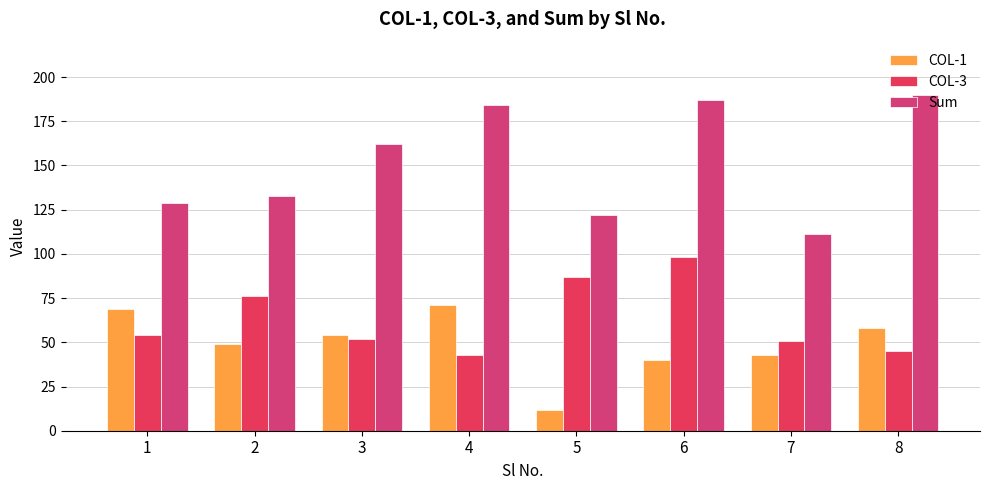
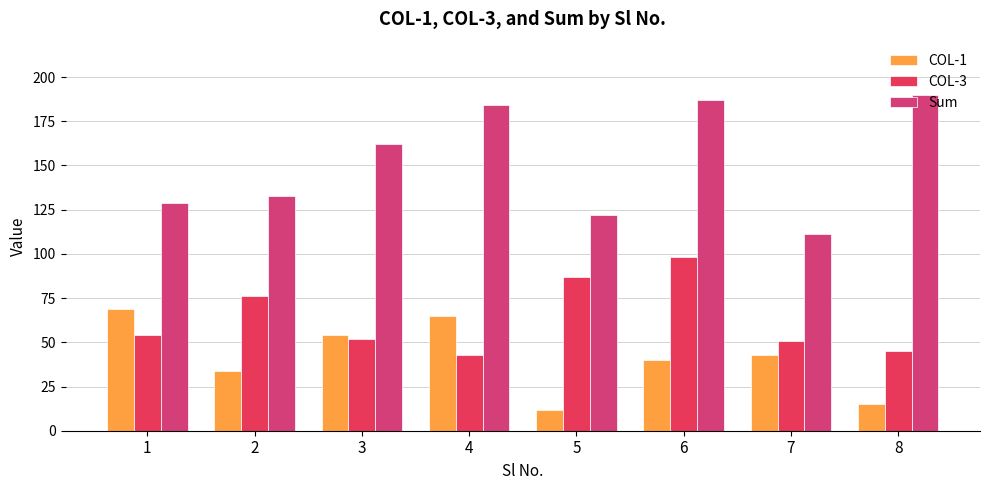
COL-1, 2: 49 -> 34
COL-1, 4: 71 -> 65
COL-1, 8: 58 -> 15
